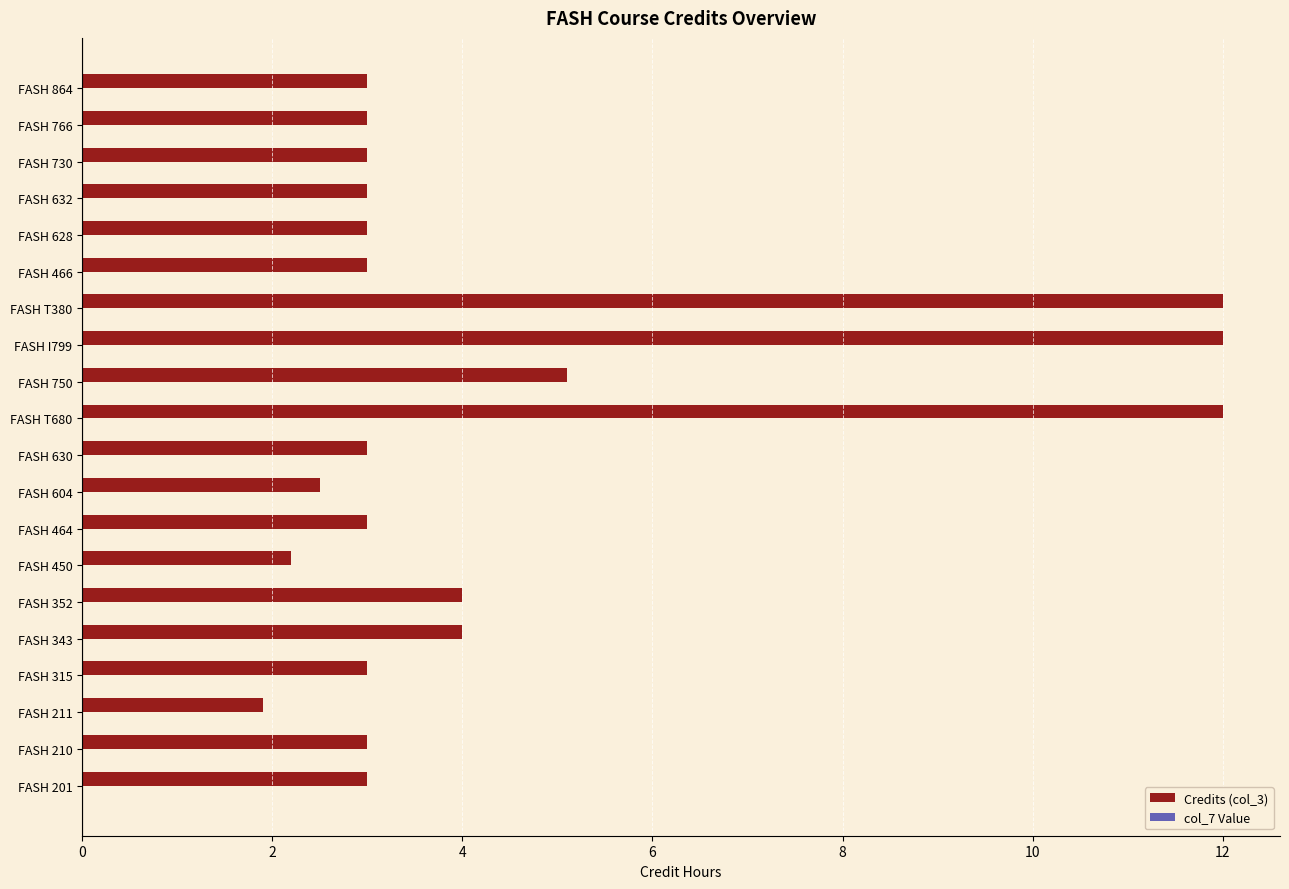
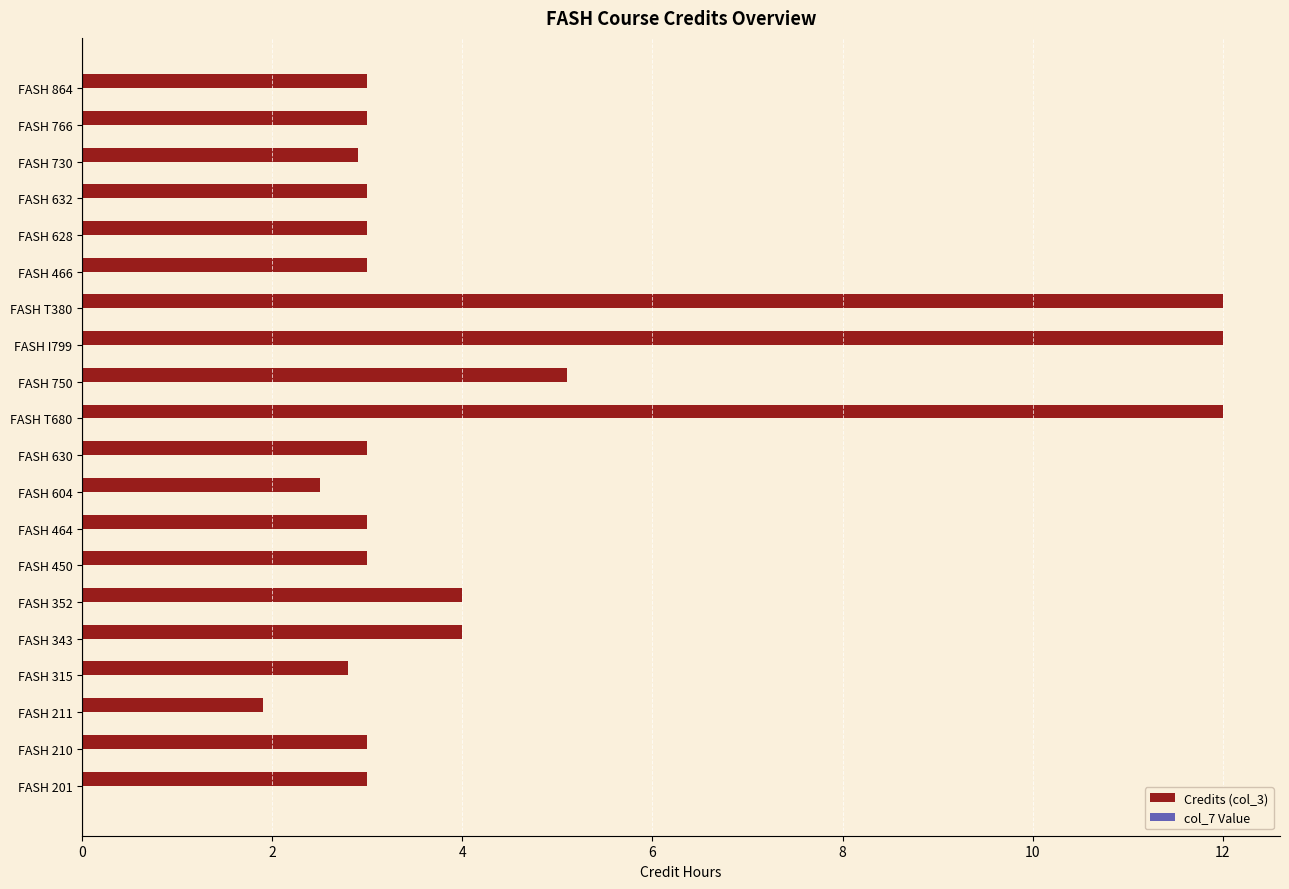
Credits (col_3), FASH 730: 3.0 -> 2.9
Credits (col_3), FASH 450: 2.2 -> 3.0
Credits (col_3), FASH 315: 3.0 -> 2.8
